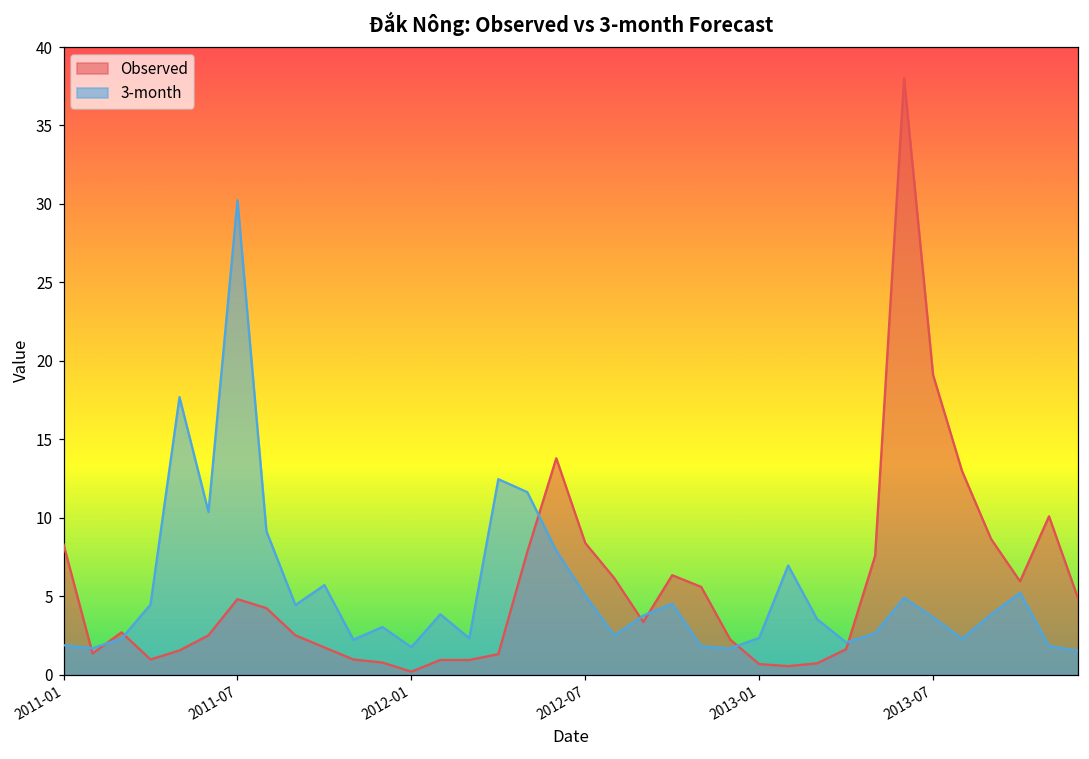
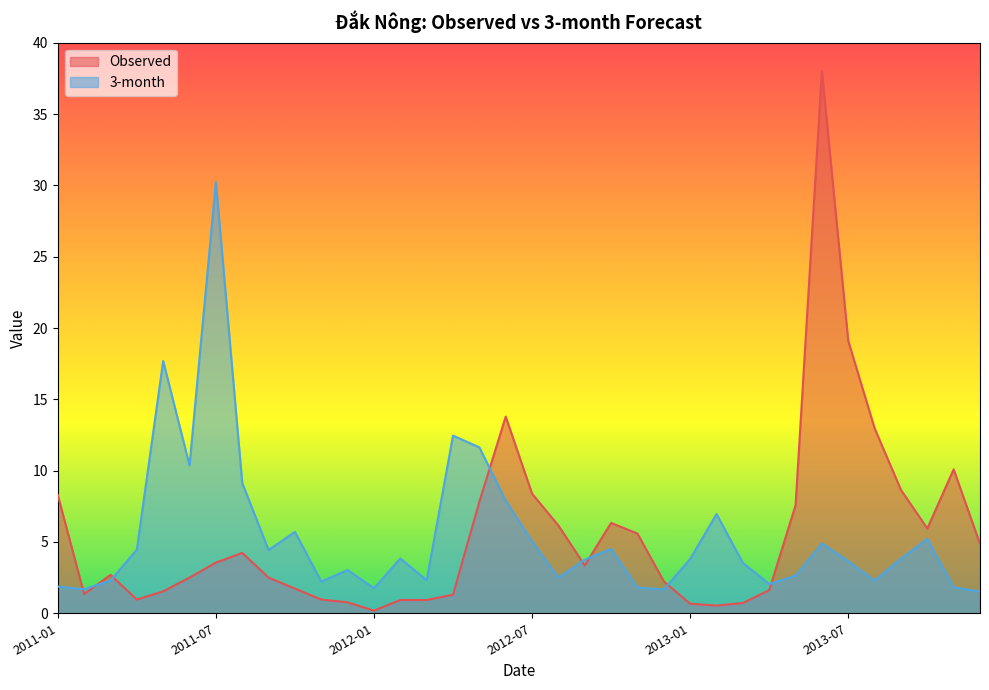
Observed, 2011-07: 4.8 -> 3.6
3-month, 2013-01: 2.3 -> 3.8
